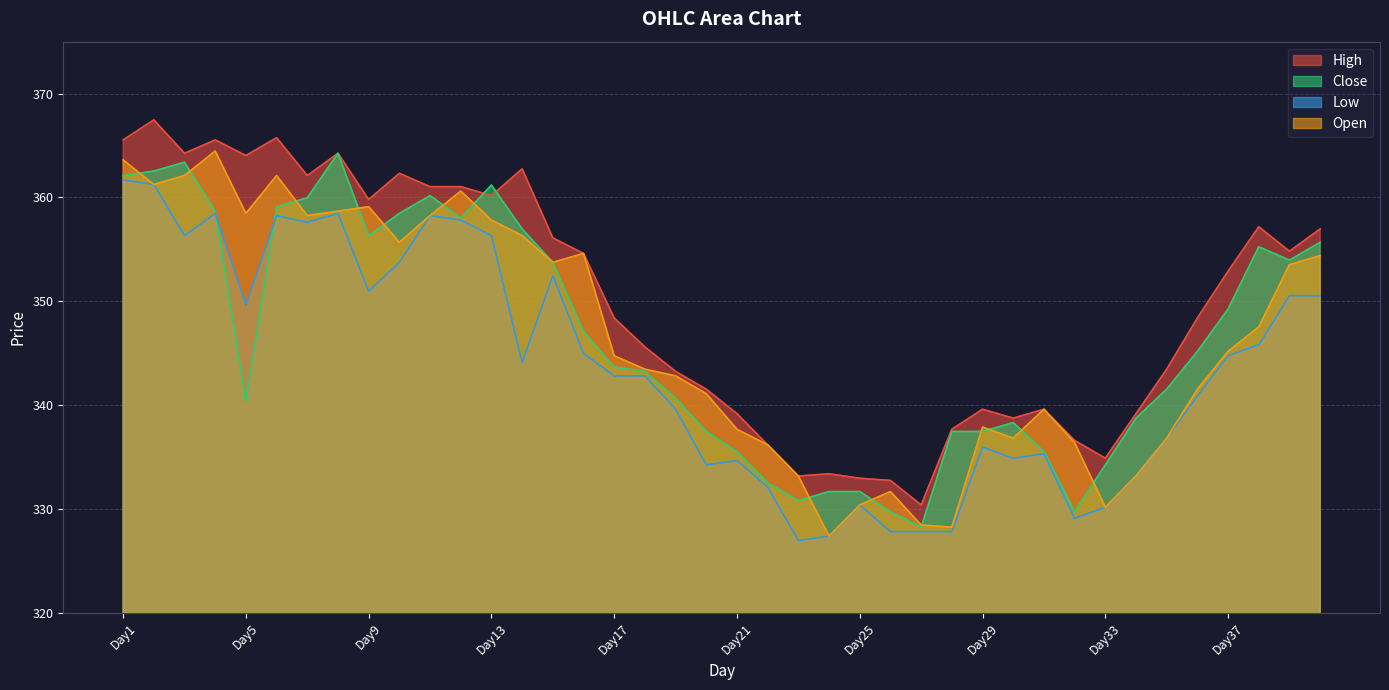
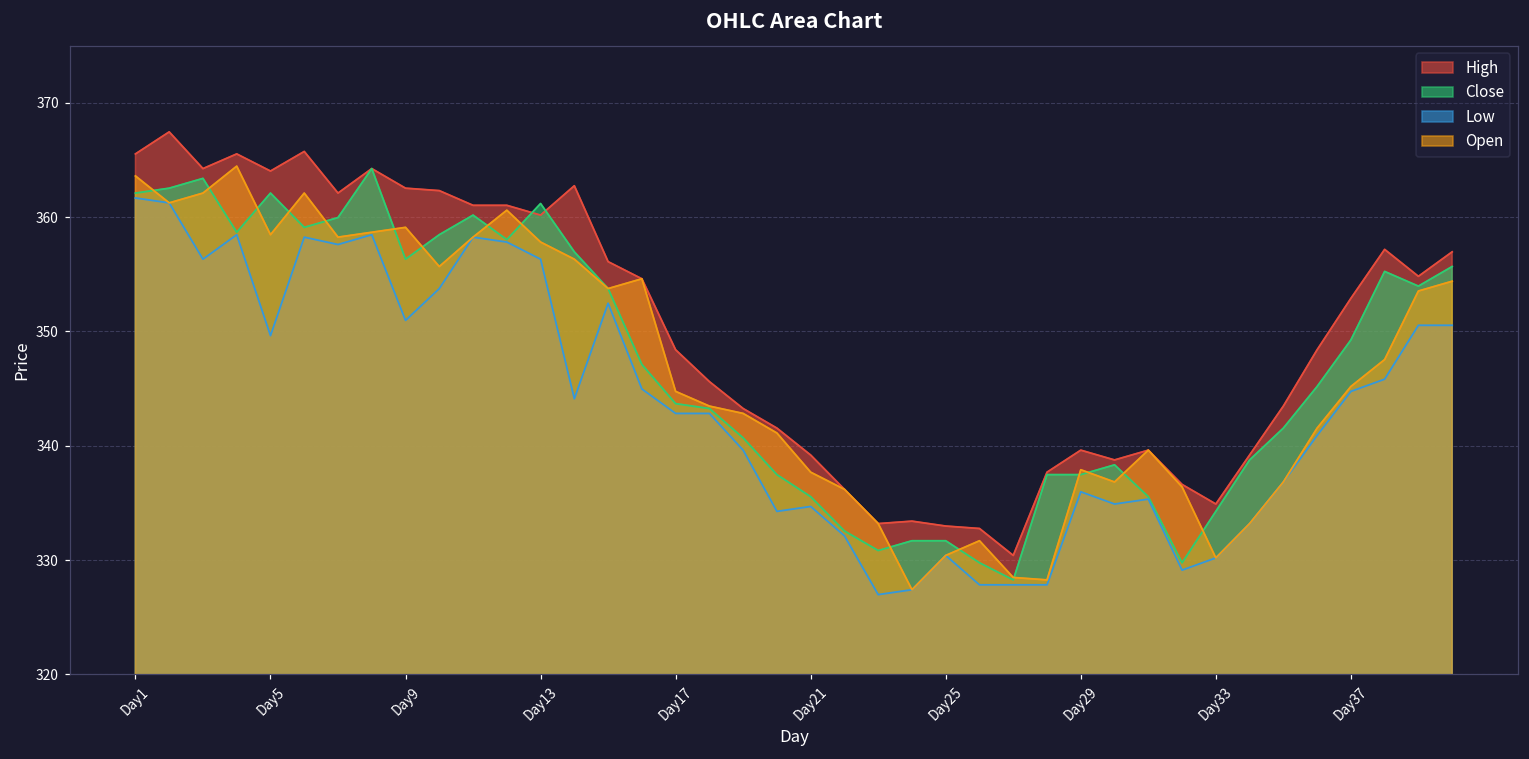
Close, Day5: 340.4 -> 362.1
High, Day9: 359.8 -> 362.5
